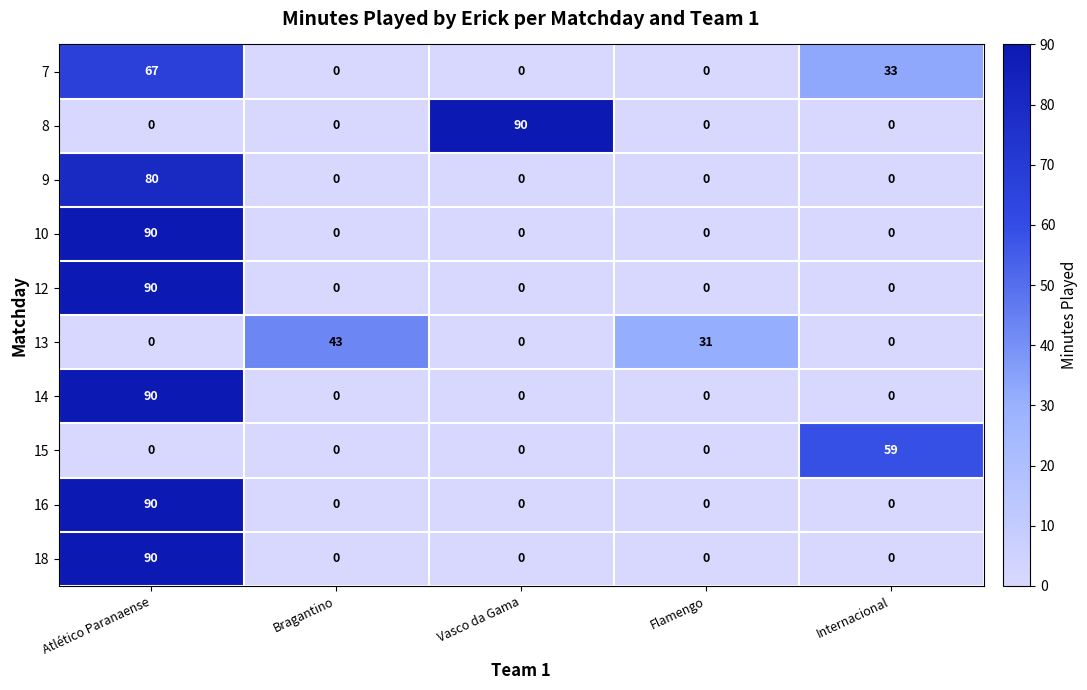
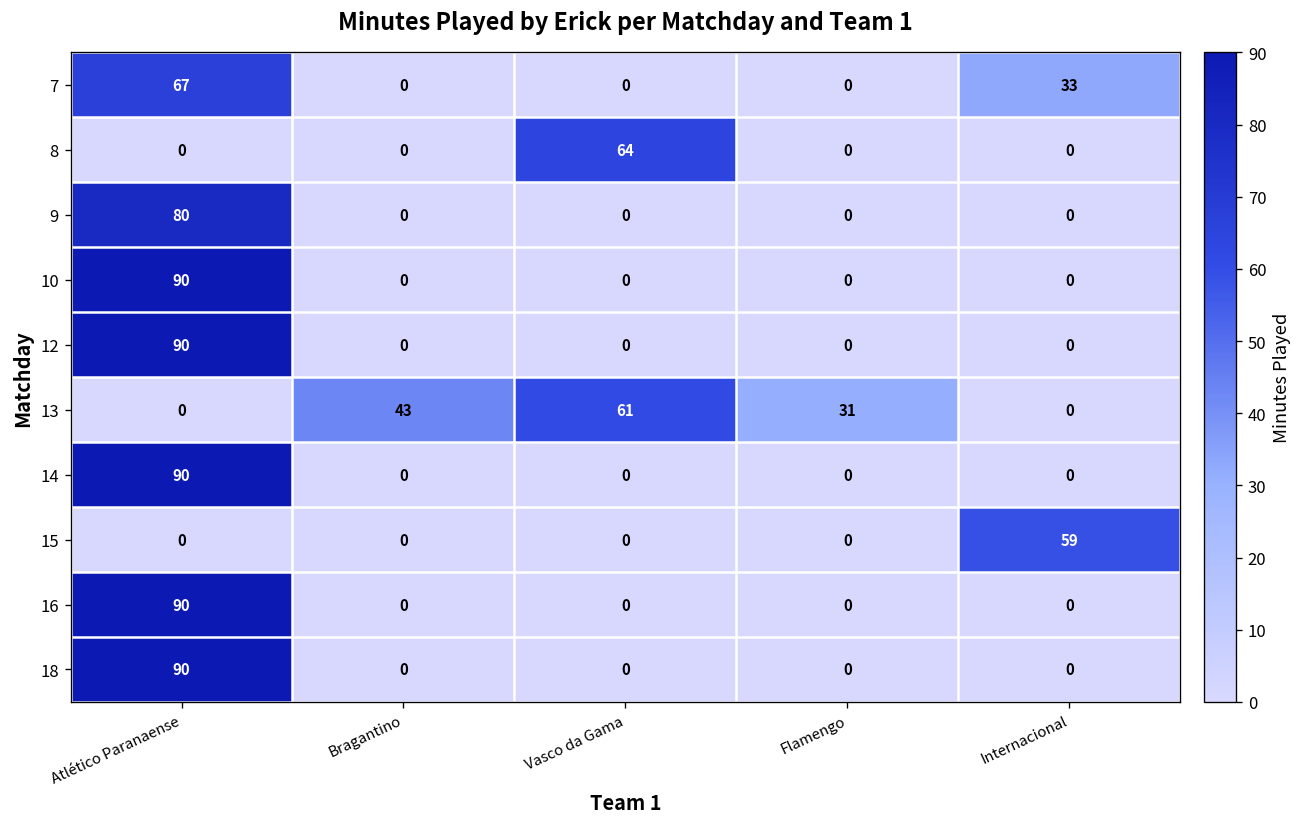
8, Vasco da Gama: 90 -> 64
13, Vasco da Gama: 0 -> 61
